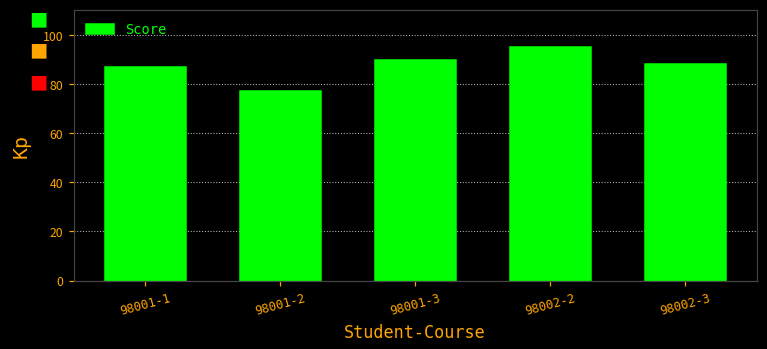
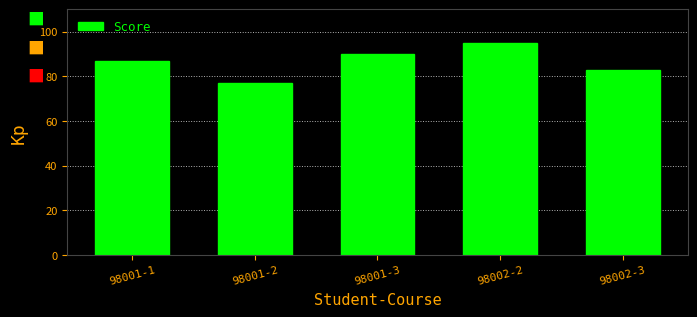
98002-3: 88 -> 83
